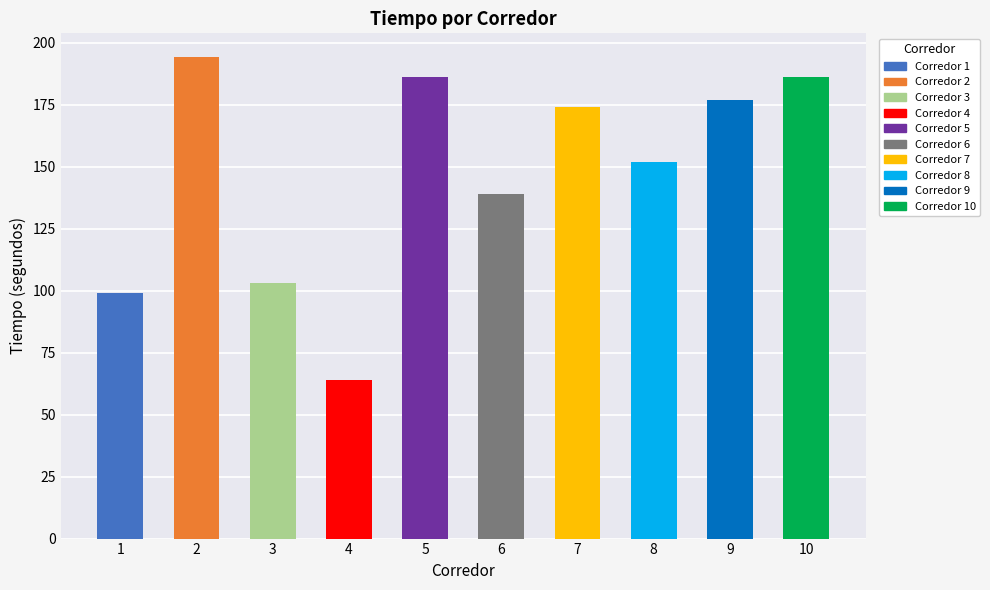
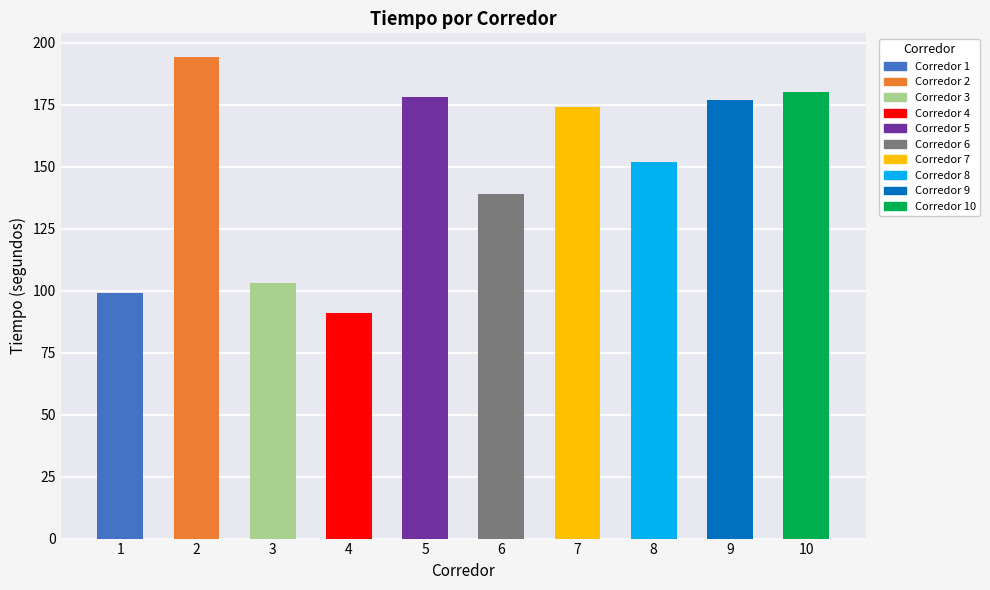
4: 64 -> 91
5: 186 -> 178
10: 186 -> 180
